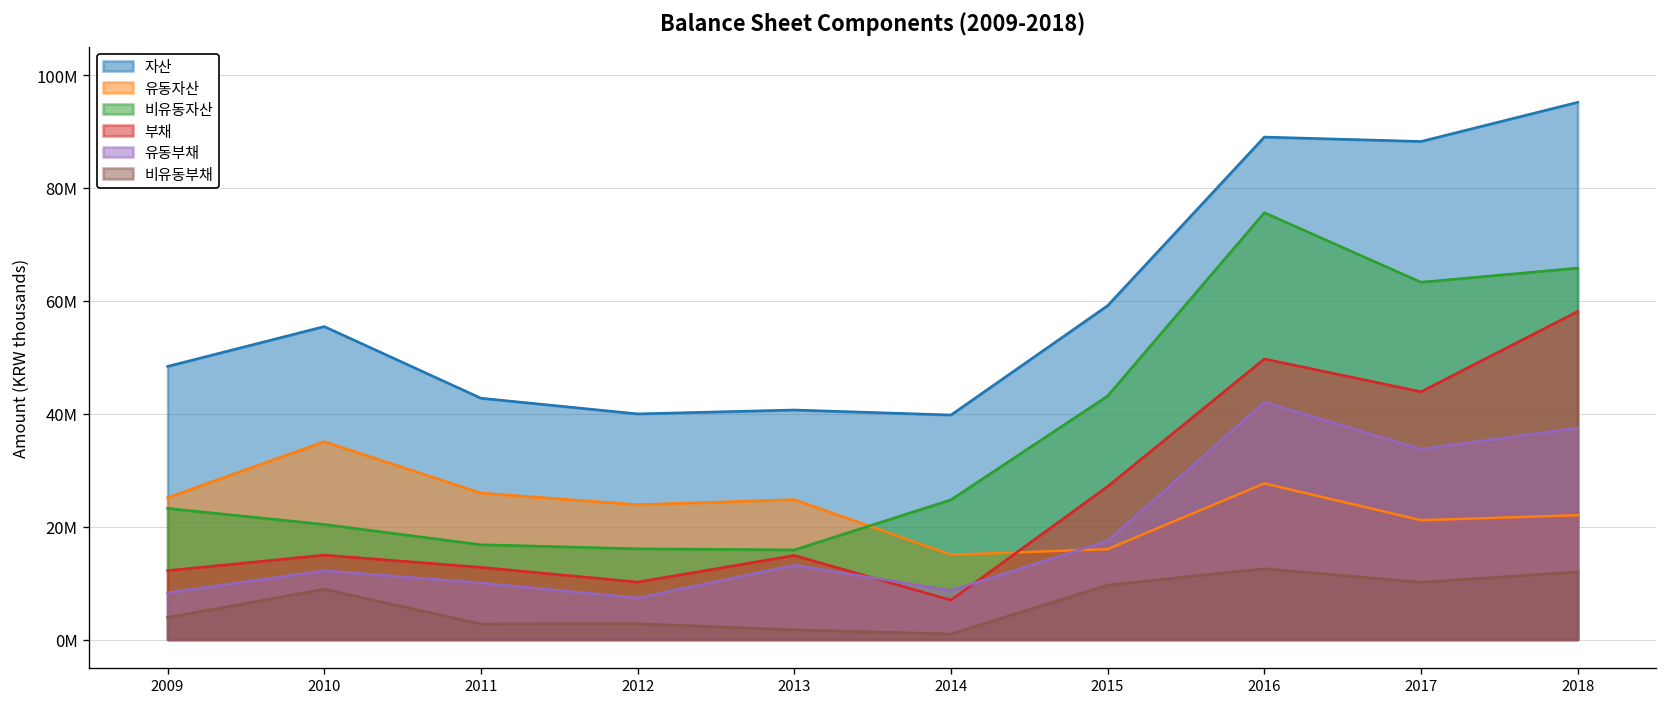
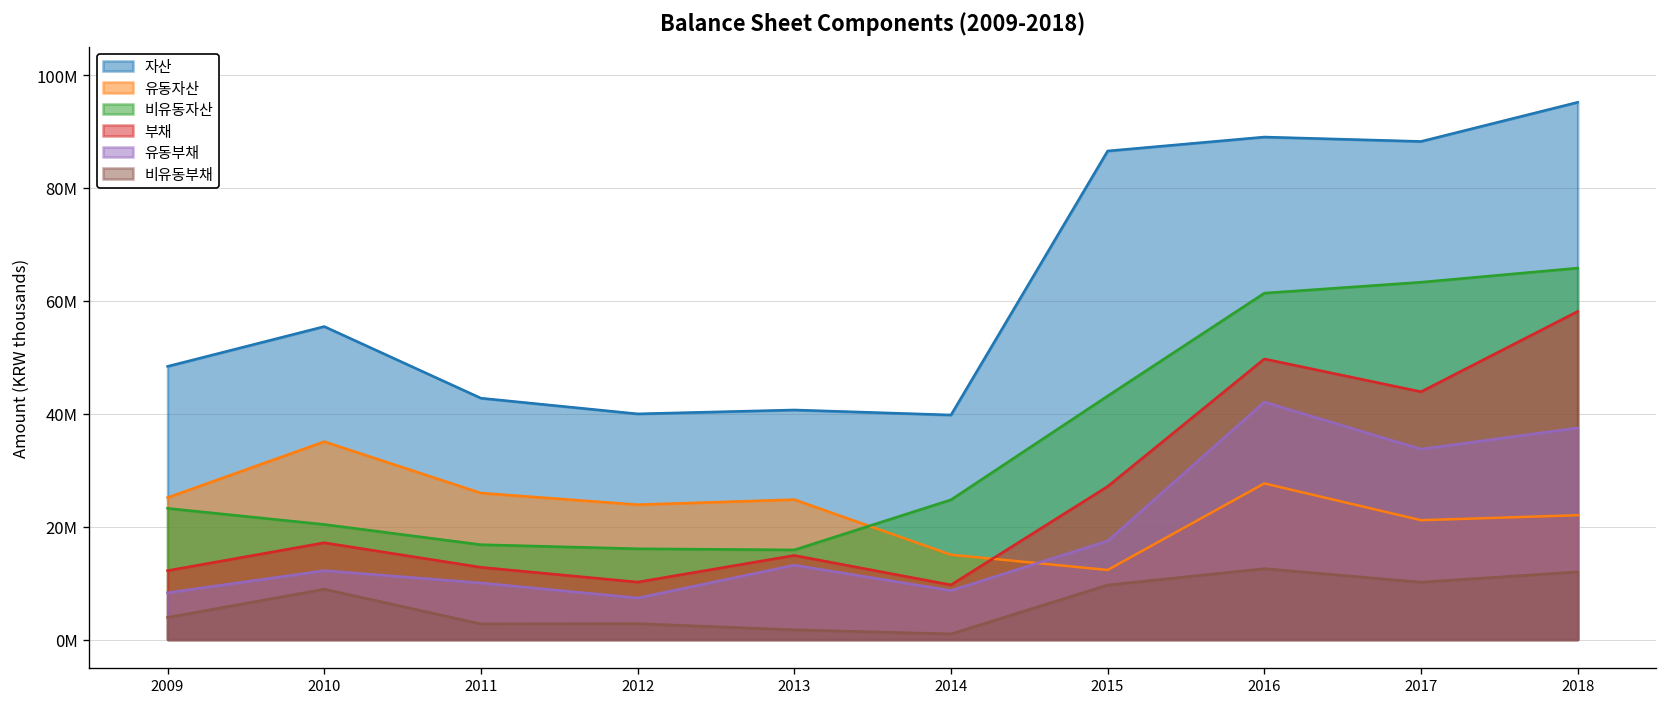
부채, 2010: 15000000 -> 17000000
부채, 2014: 7000000 -> 10000000
자산, 2015: 59000000 -> 87000000
유동자산, 2015: 16000000 -> 12000000
비유동자산, 2016: 76000000 -> 61000000
